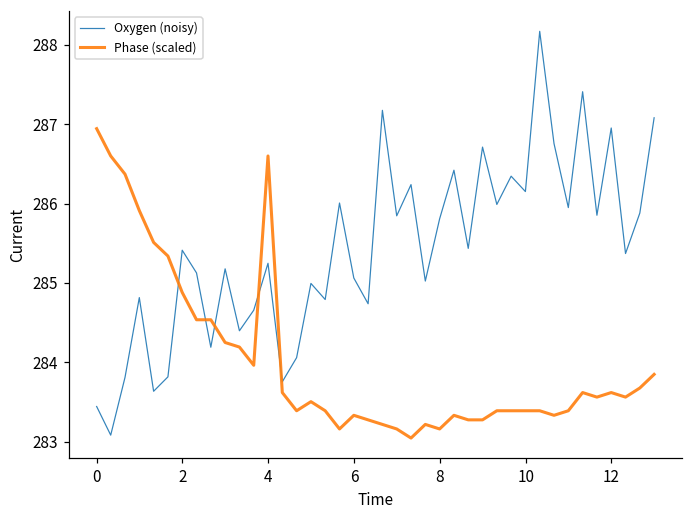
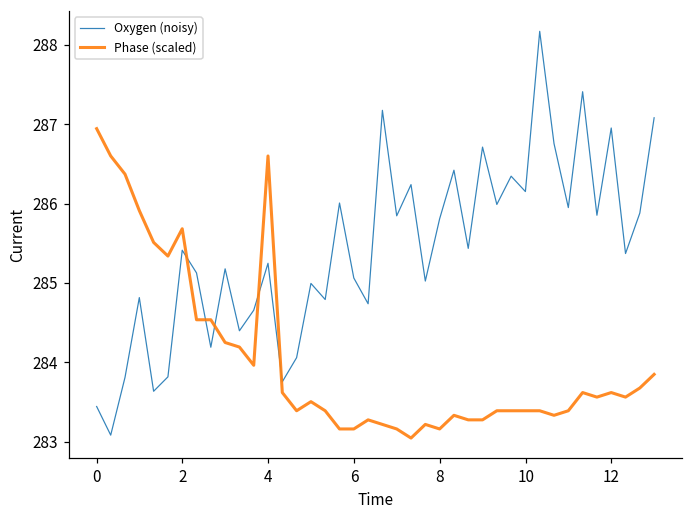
Phase (scaled), 2: 284.9 -> 285.7
Phase (scaled), 6: 283.3 -> 283.2
